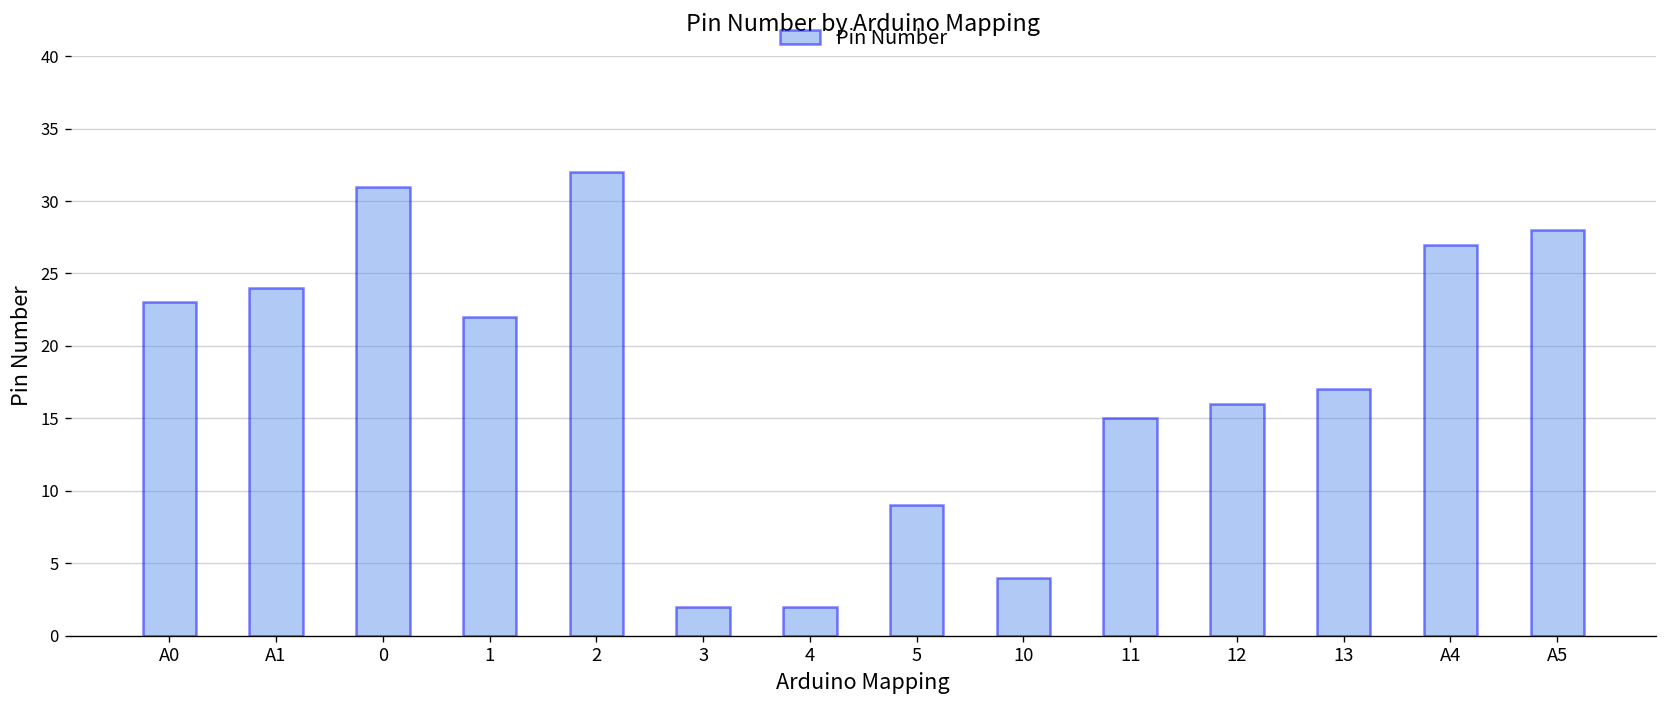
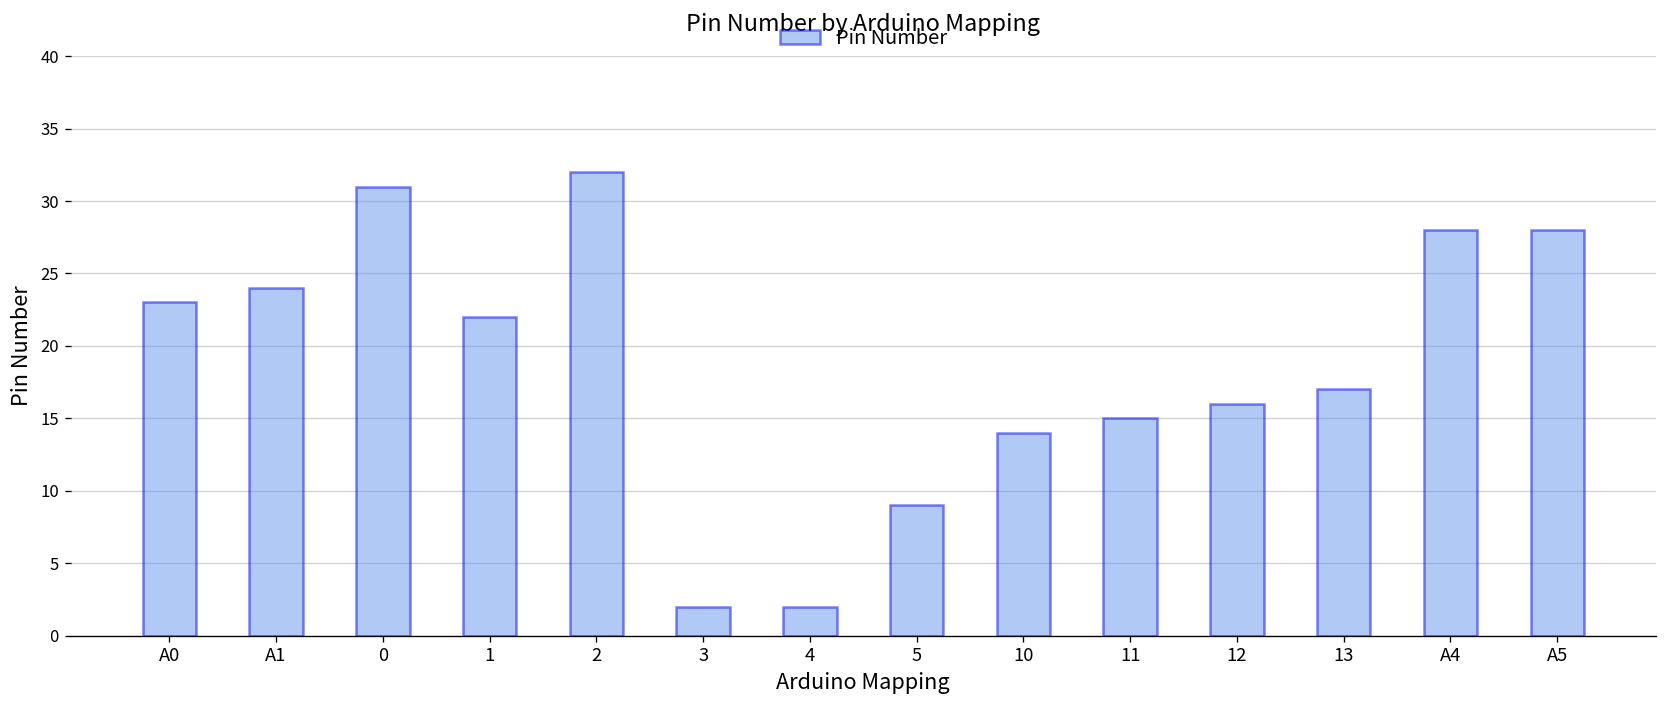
10: 4 -> 14
A4: 27 -> 28
